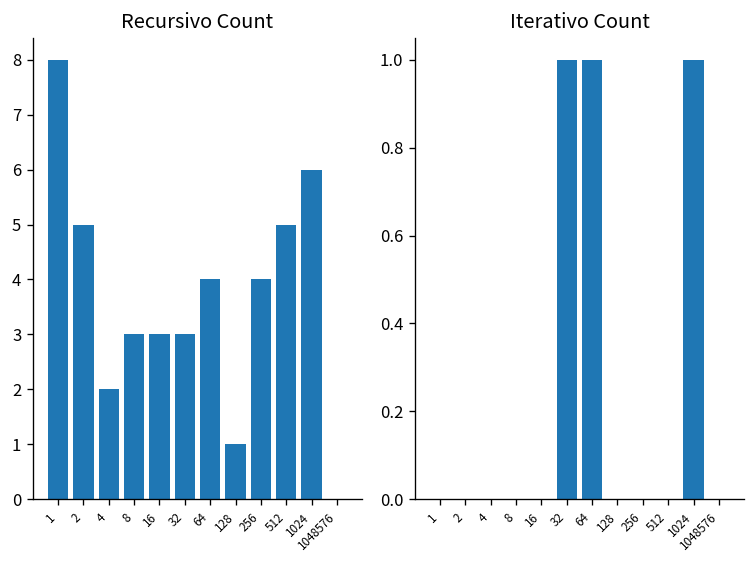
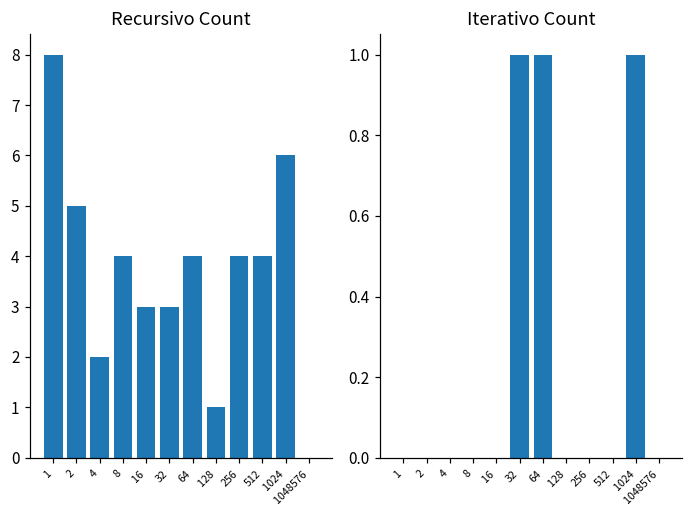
Recursivo Count, 8: 3 -> 4
Recursivo Count, 512: 5 -> 4
